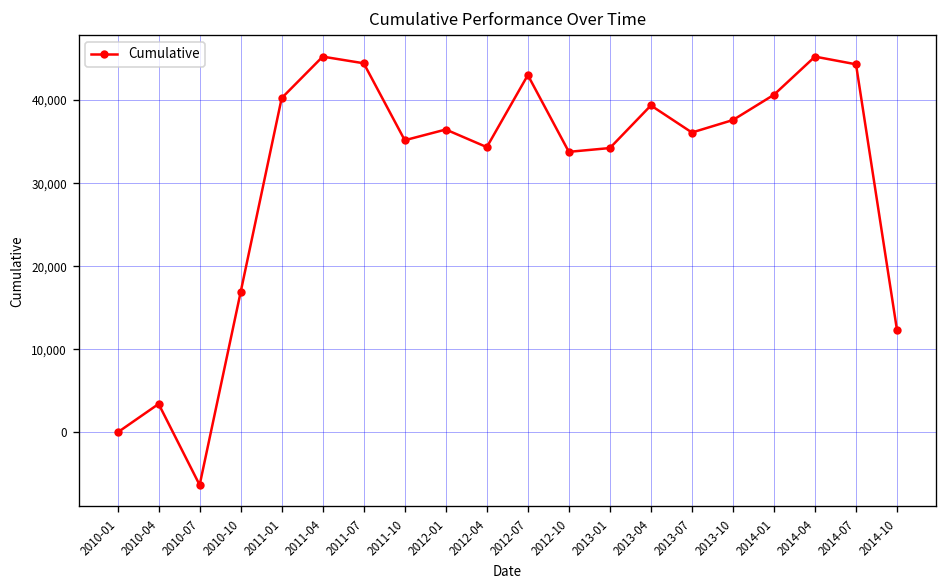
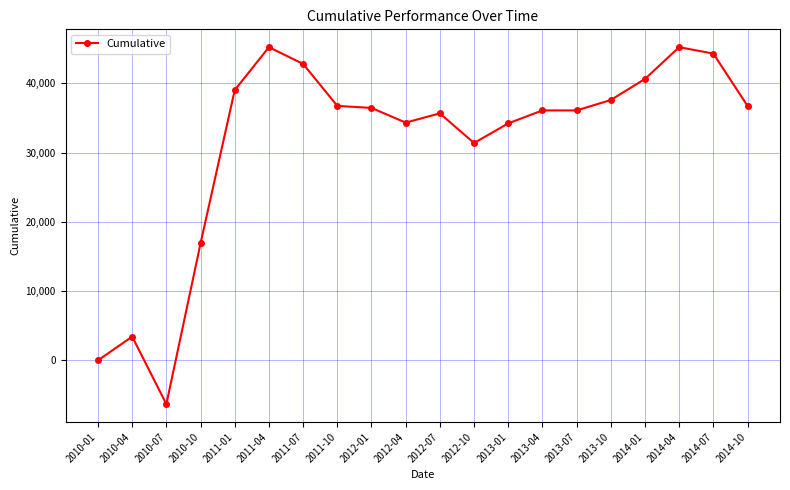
2011-01: 40,000 -> 39,000
2011-07: 44,000 -> 43,000
2011-10: 35,000 -> 37,000
2012-07: 43,000 -> 36,000
2012-10: 34,000 -> 31,000
2013-04: 39,000 -> 36,000
2014-10: 12,000 -> 37,000
